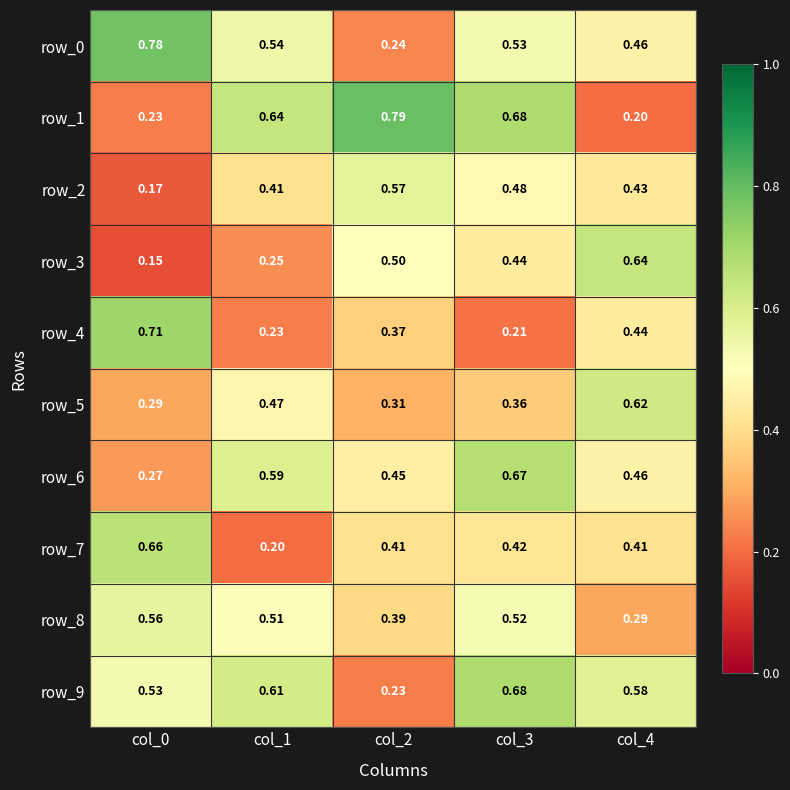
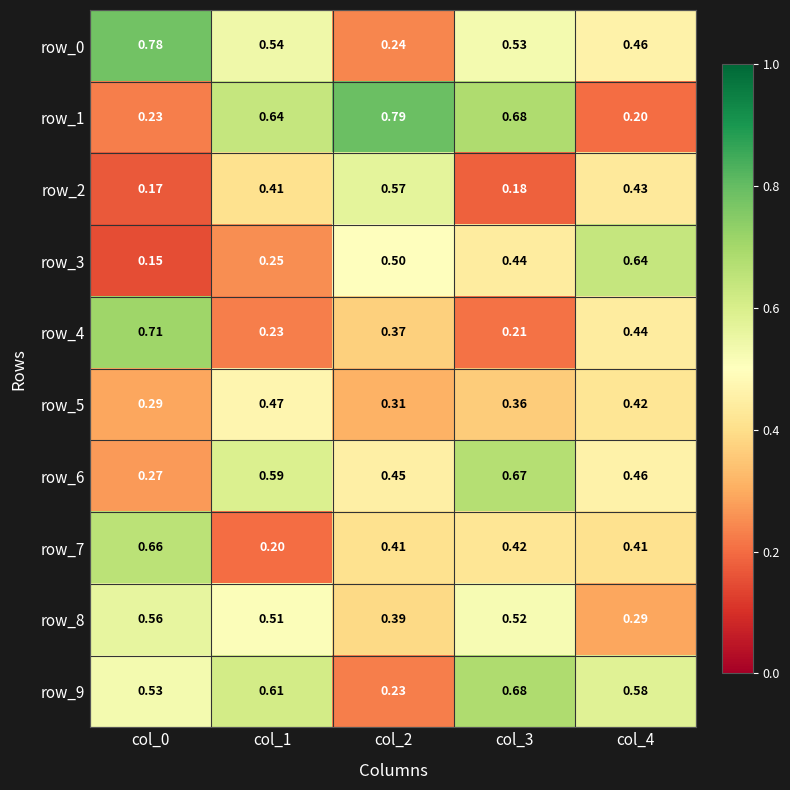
row_2, col_3: 0.48 -> 0.18
row_5, col_4: 0.62 -> 0.42
